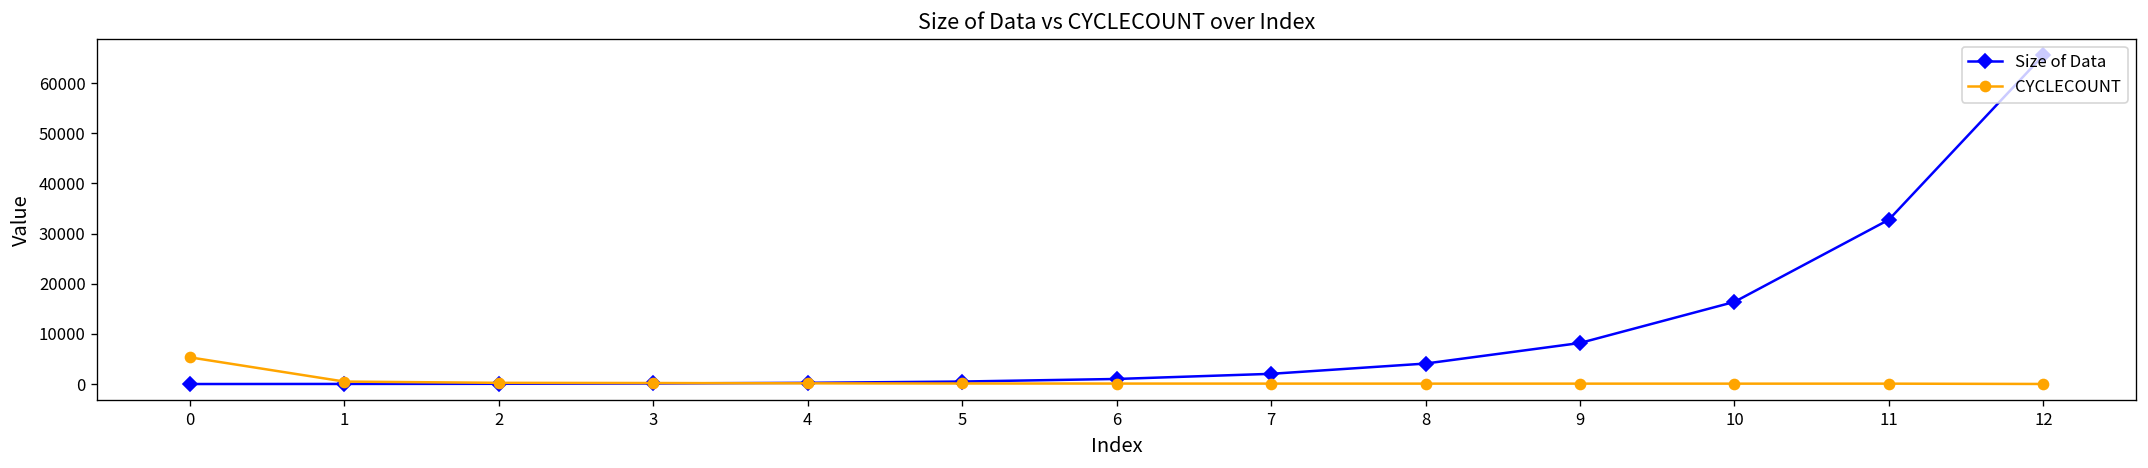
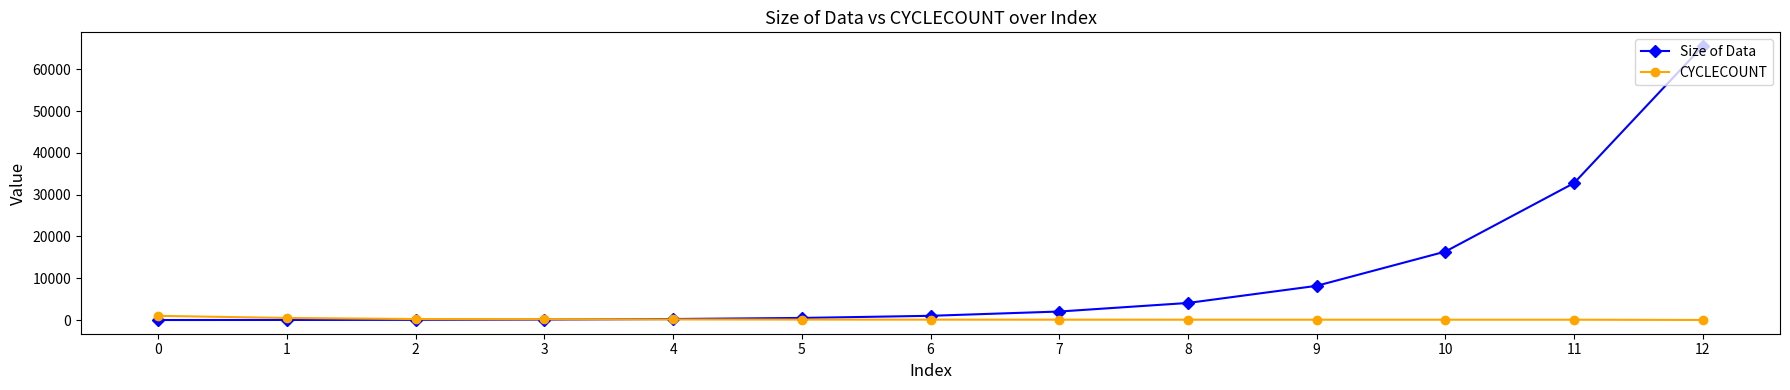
CYCLECOUNT, 0: 5000 -> 1000
